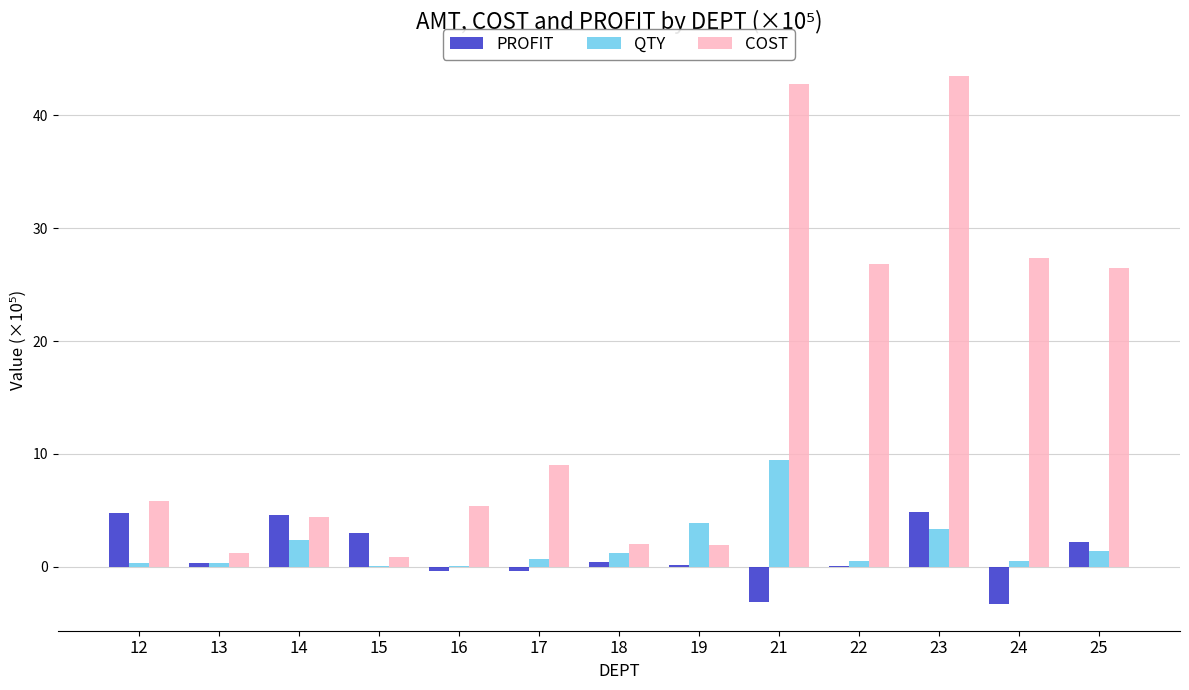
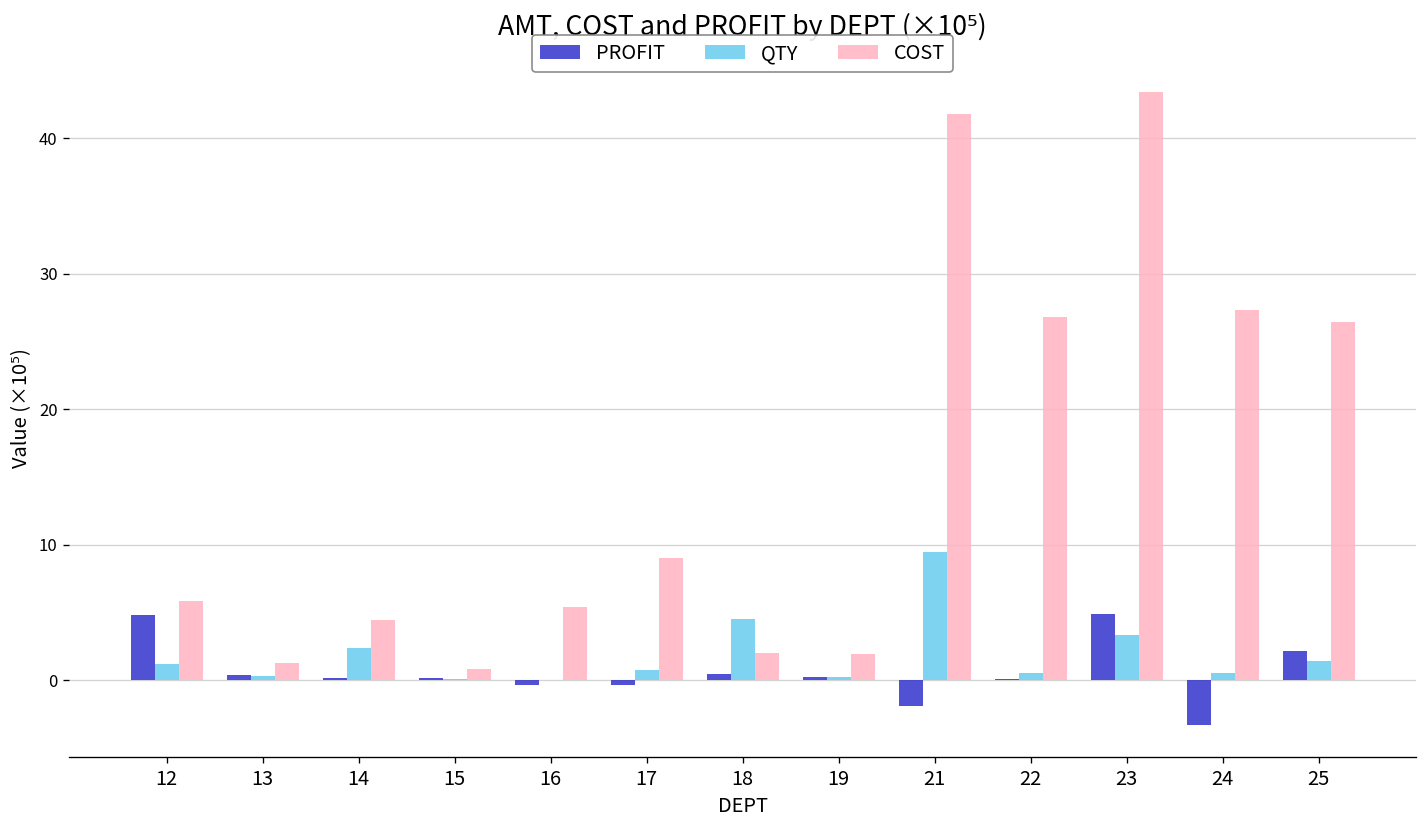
QTY, 12: 0.4 -> 1.2
PROFIT, 14: 4.6 -> 0.2
PROFIT, 15: 3.0 -> 0.2
QTY, 18: 1.2 -> 4.6
QTY, 19: 3.9 -> 0.3
PROFIT, 21: -3.1 -> -1.9
COST, 21: 42.8 -> 41.8
